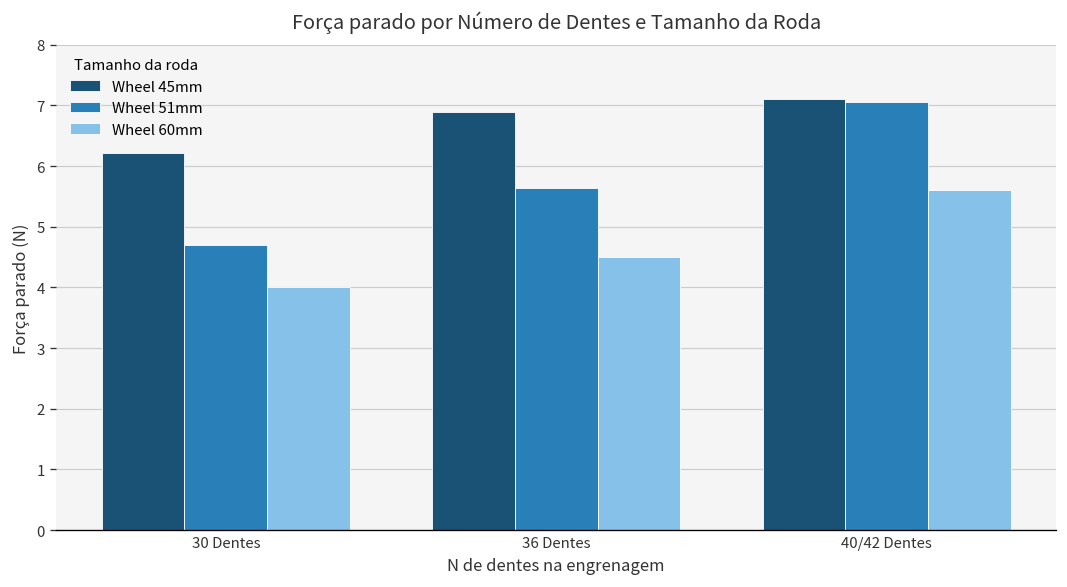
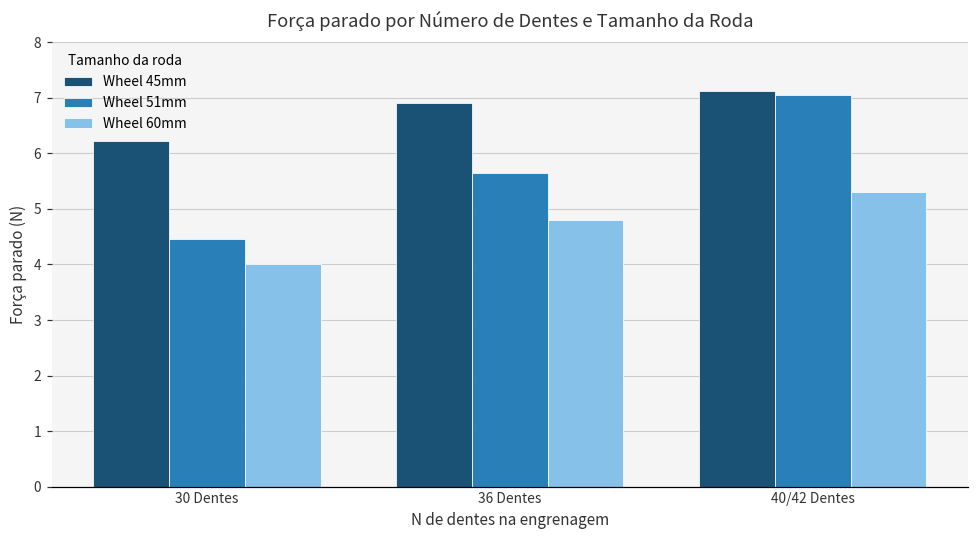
Wheel 51mm, 30 Dentes: 4.7 -> 4.5
Wheel 60mm, 36 Dentes: 4.5 -> 4.8
Wheel 60mm, 40/42 Dentes: 5.6 -> 5.3
